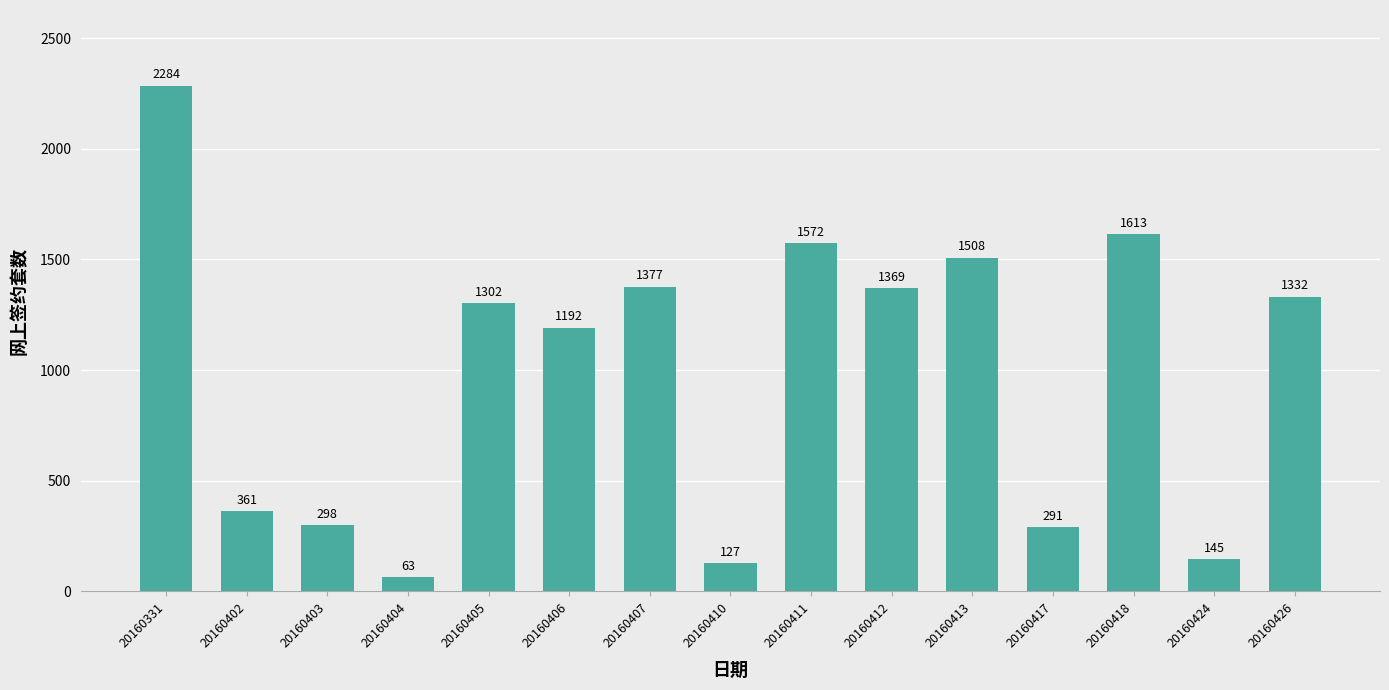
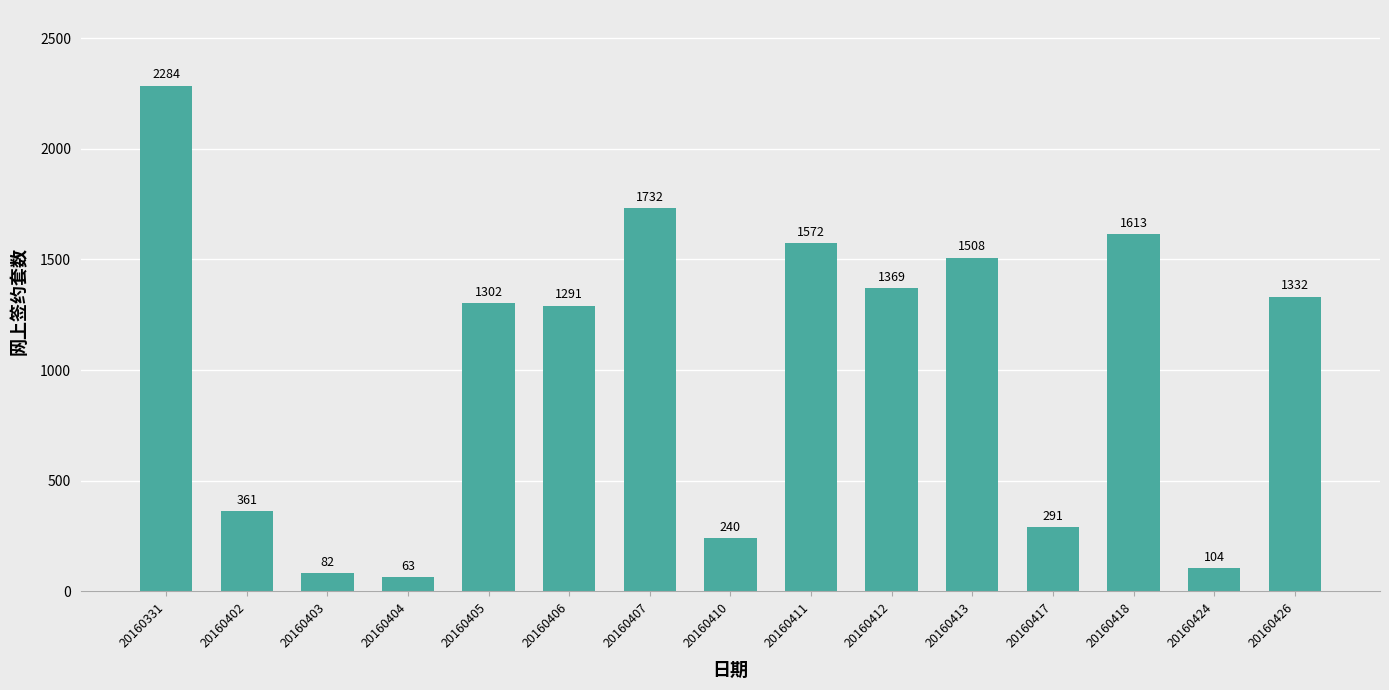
20160403: 298 -> 82
20160406: 1192 -> 1291
20160407: 1377 -> 1732
20160410: 127 -> 240
20160424: 145 -> 104
